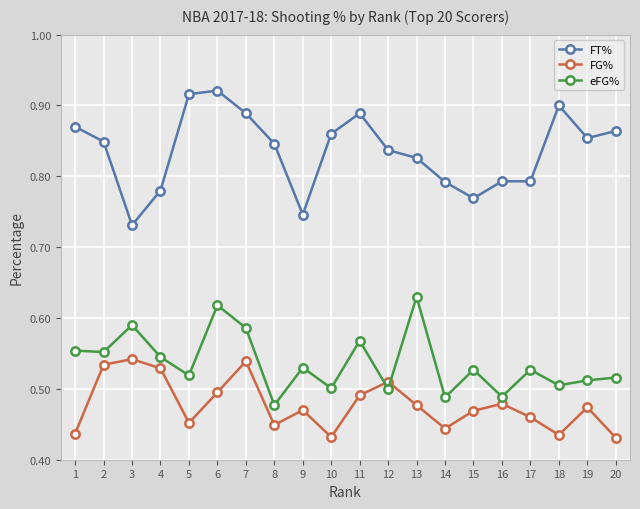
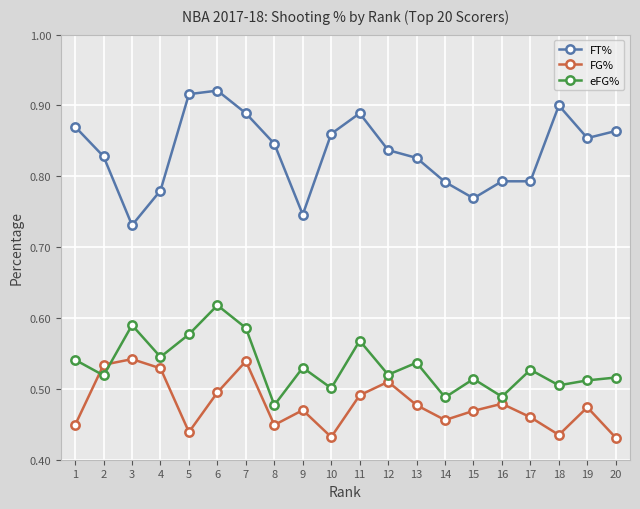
FG%, 1: 0.44 -> 0.45
eFG%, 1: 0.55 -> 0.54
FT%, 2: 0.85 -> 0.83
eFG%, 2: 0.55 -> 0.52
FG%, 5: 0.45 -> 0.44
eFG%, 5: 0.52 -> 0.58
eFG%, 12: 0.50 -> 0.52
eFG%, 13: 0.63 -> 0.54
FG%, 14: 0.44 -> 0.46
eFG%, 15: 0.53 -> 0.51
